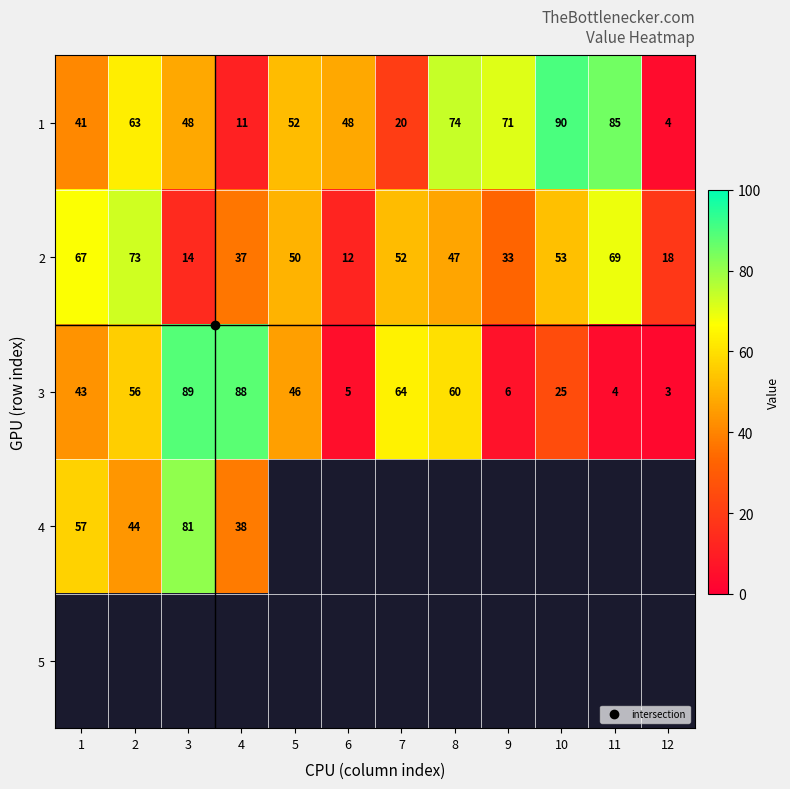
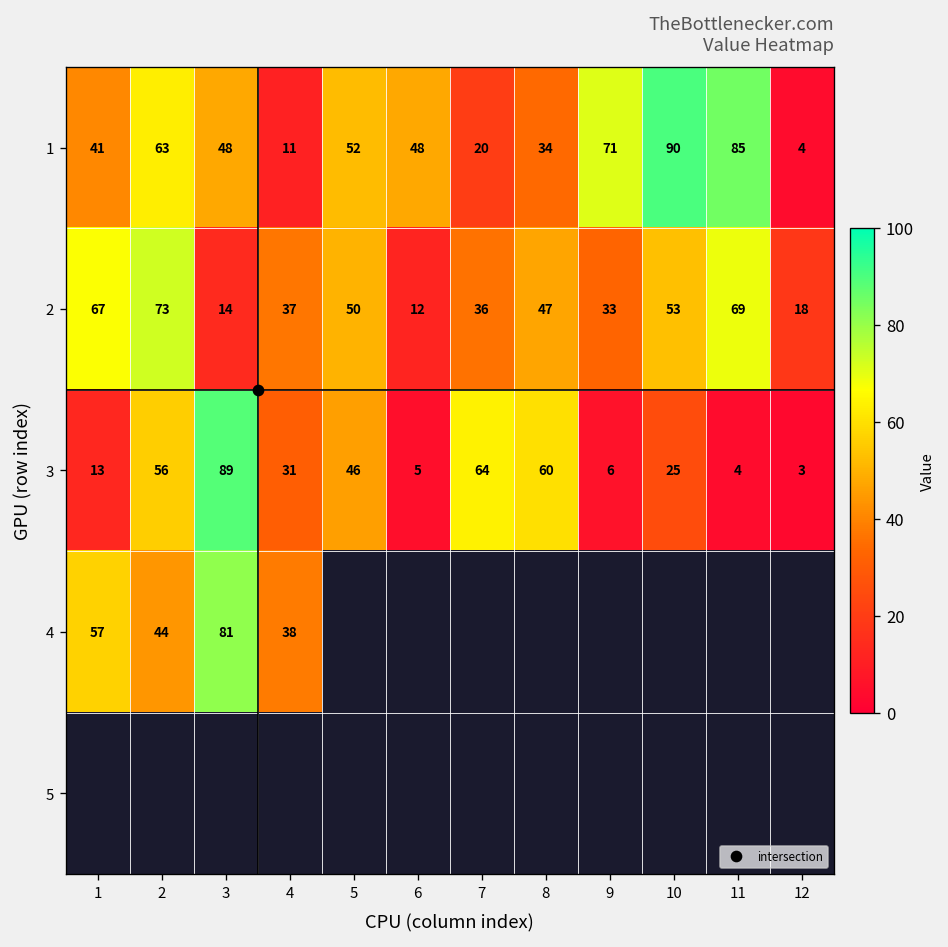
1, 8: 74 -> 34
2, 7: 52 -> 36
3, 1: 43 -> 13
3, 4: 88 -> 31
